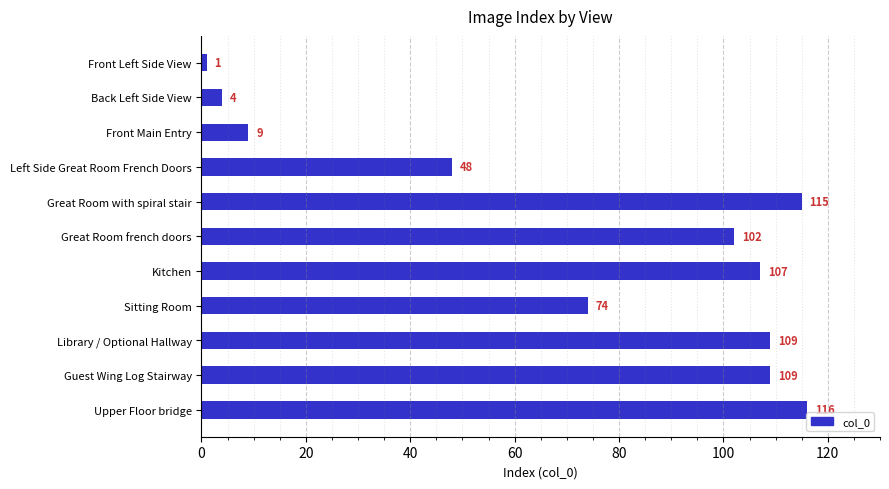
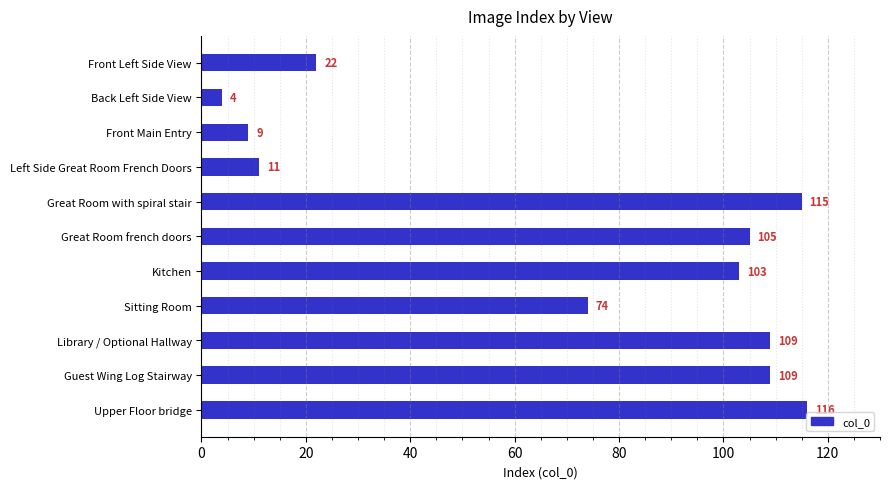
Front Left Side View: 1 -> 22
Left Side Great Room French Doors: 48 -> 11
Great Room french doors: 102 -> 105
Kitchen: 107 -> 103
